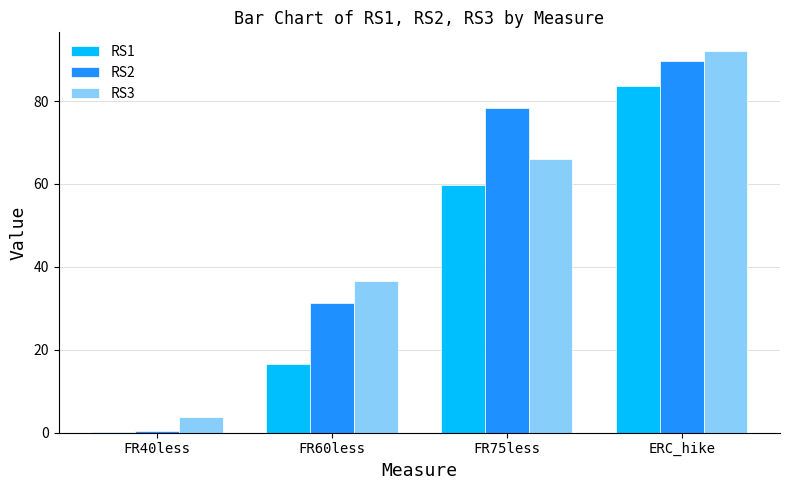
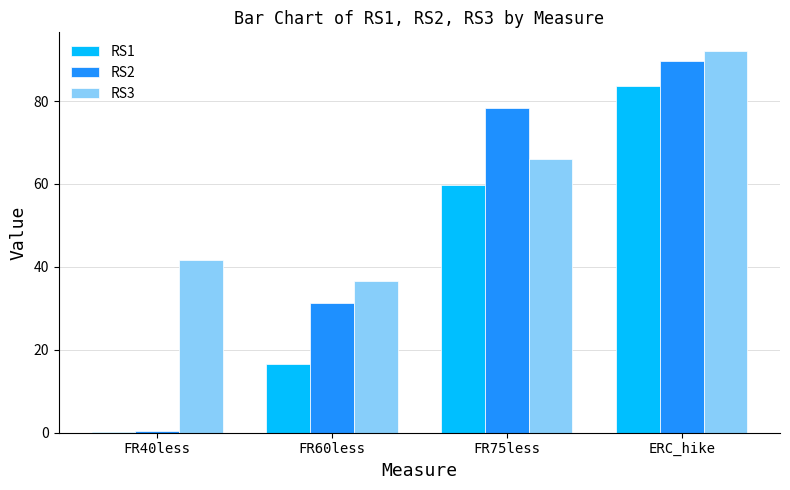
RS3, FR40less: 4 -> 42
